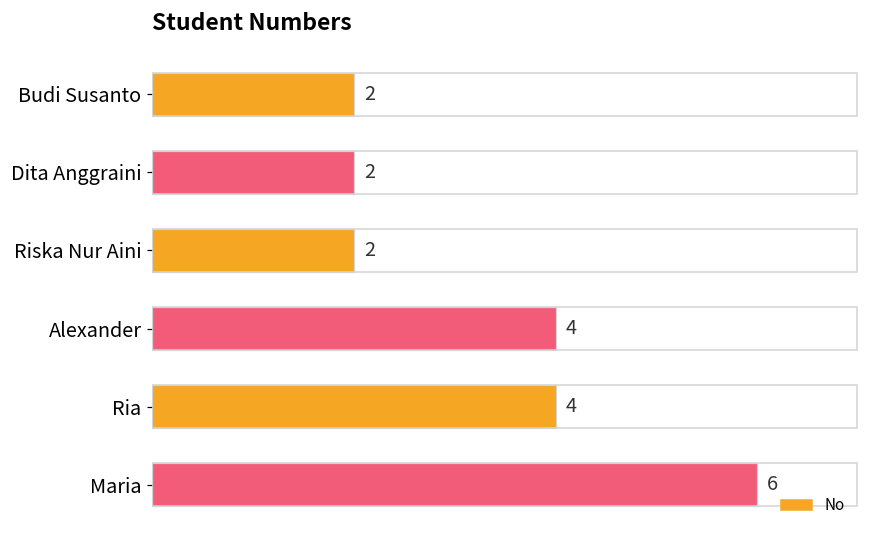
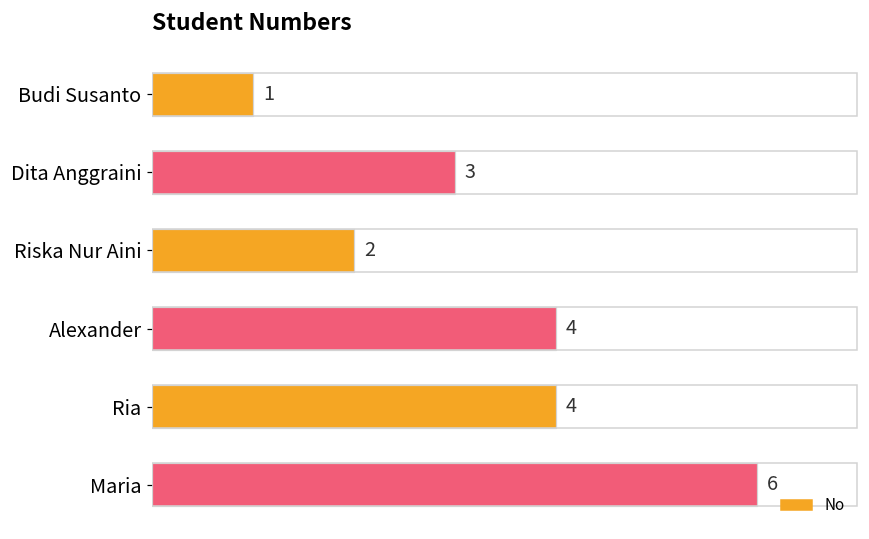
Budi Susanto: 2 -> 1
Dita Anggraini: 2 -> 3
